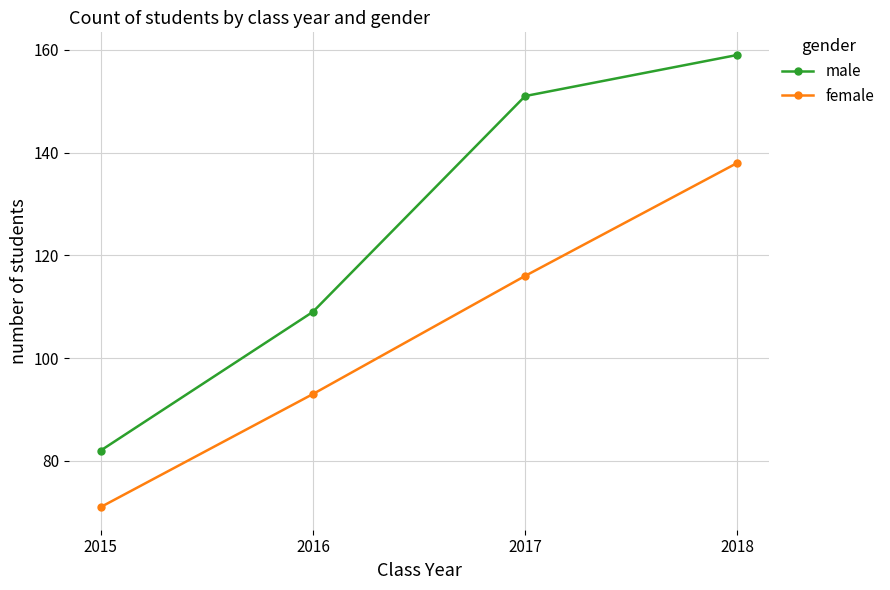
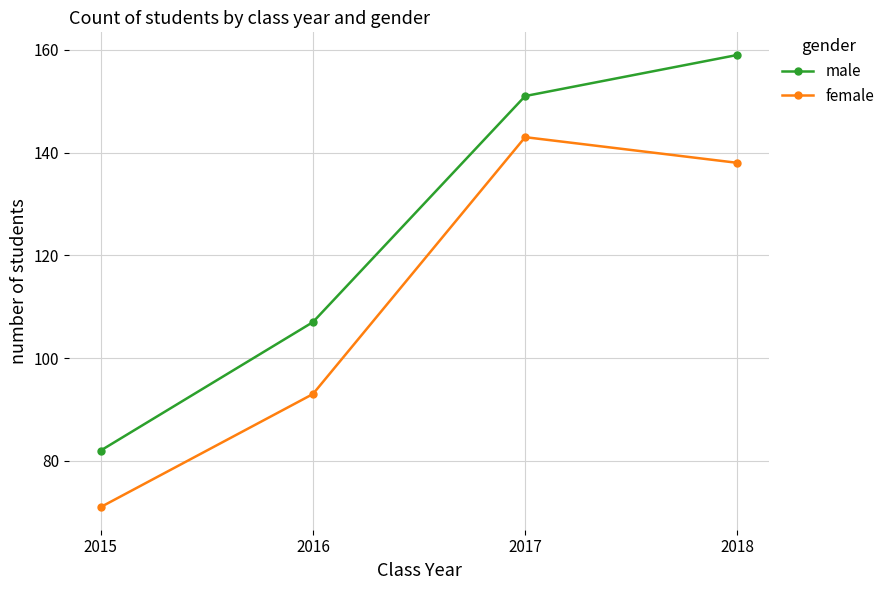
male, 2016: 109 -> 107
female, 2017: 116 -> 143
